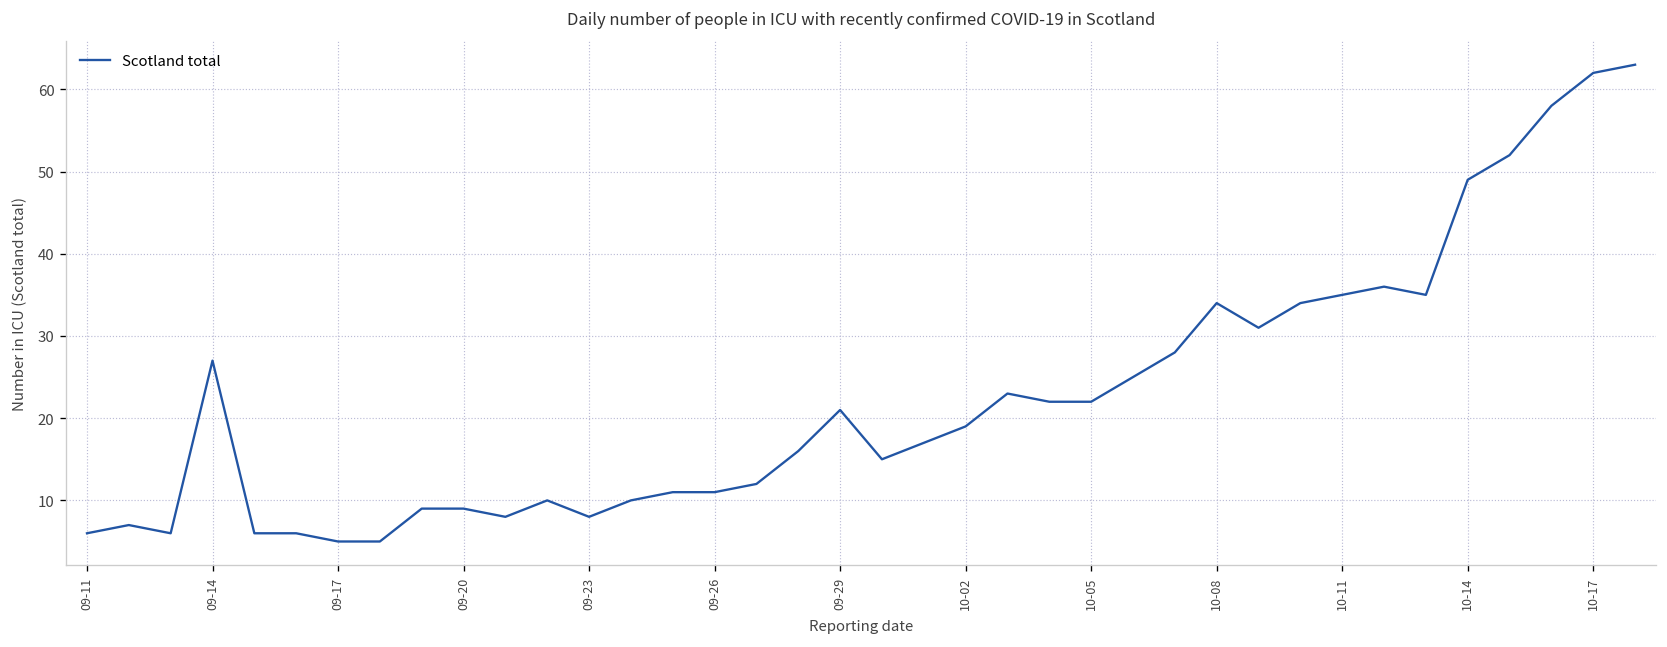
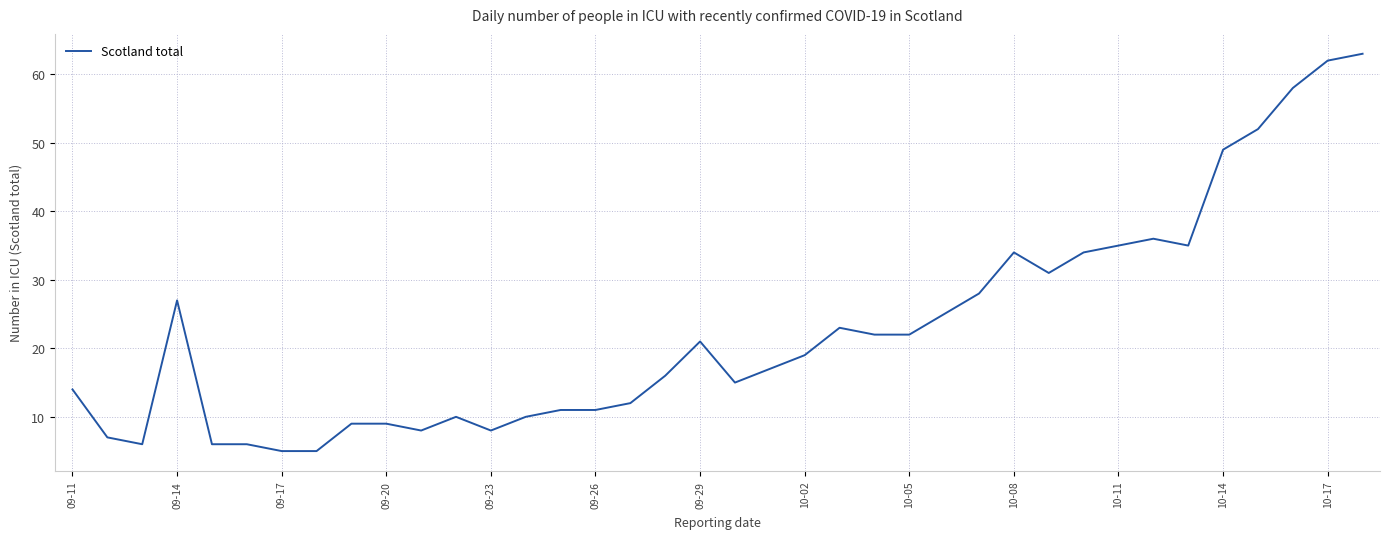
09-11: 6 -> 14
